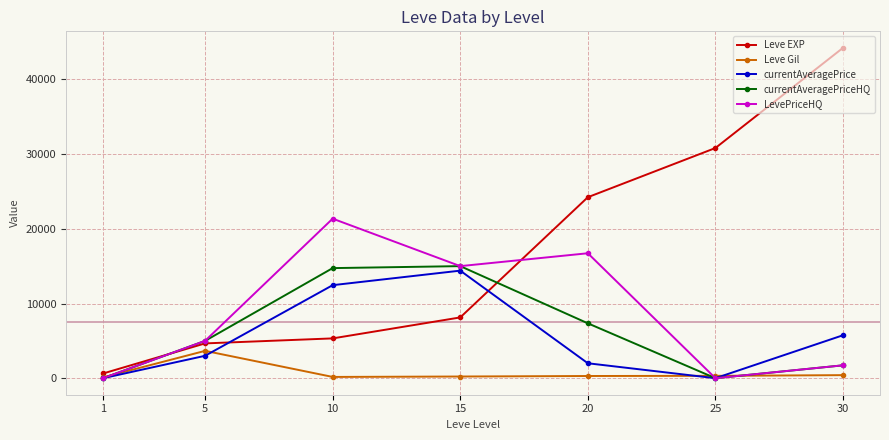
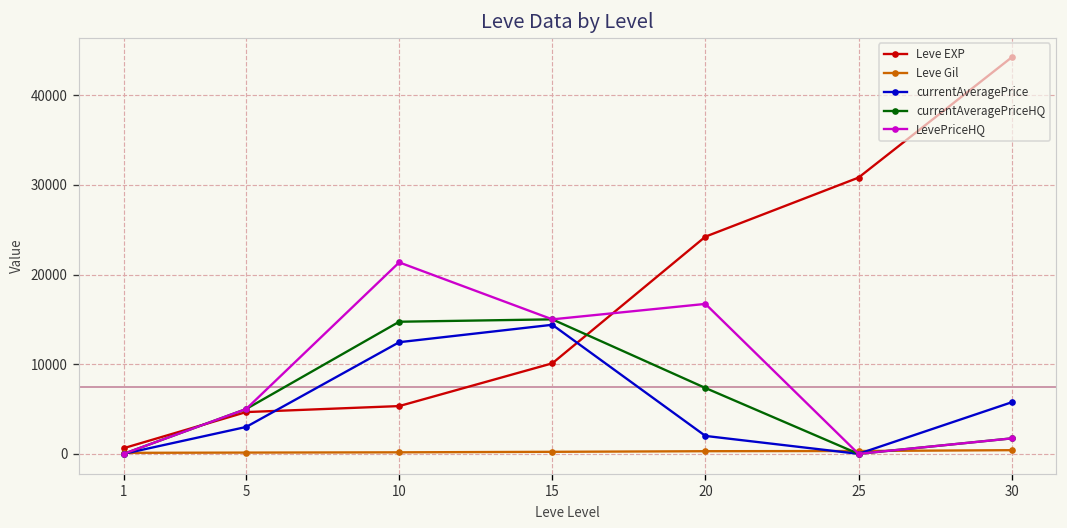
Leve Gil, 5: 4000 -> 0
Leve EXP, 15: 8000 -> 10000
